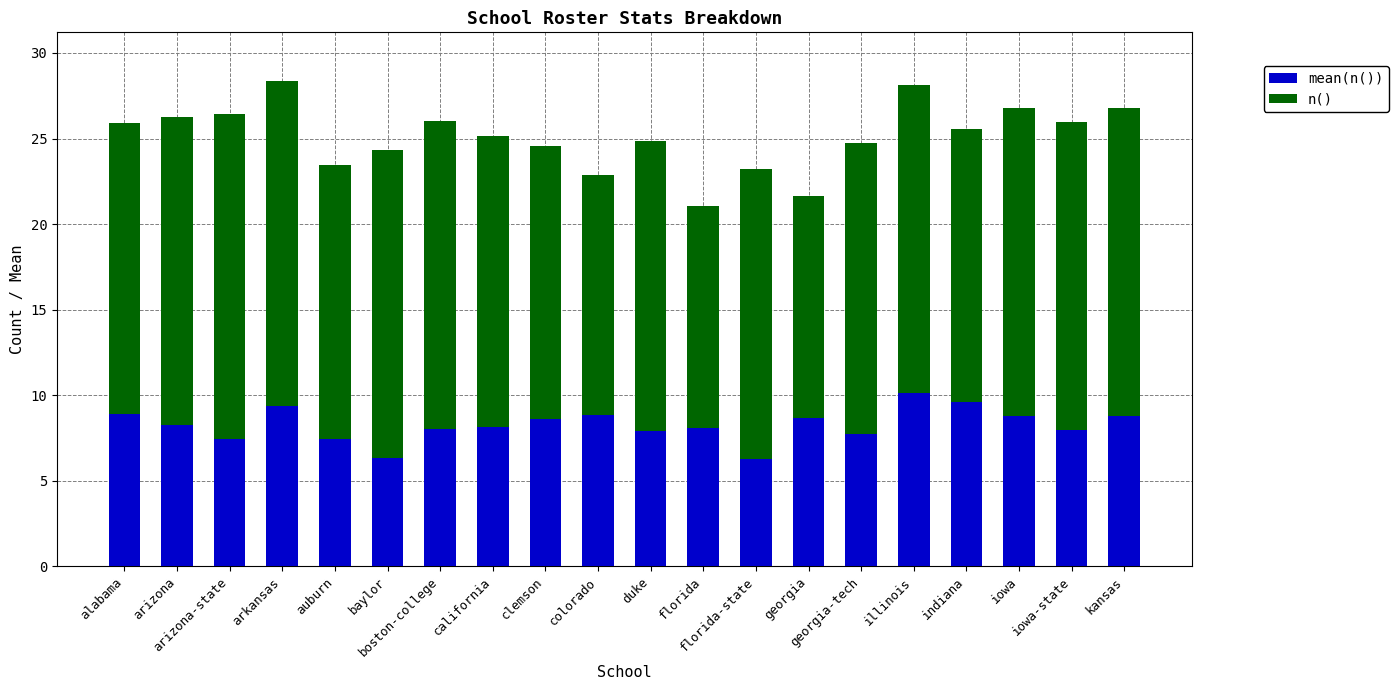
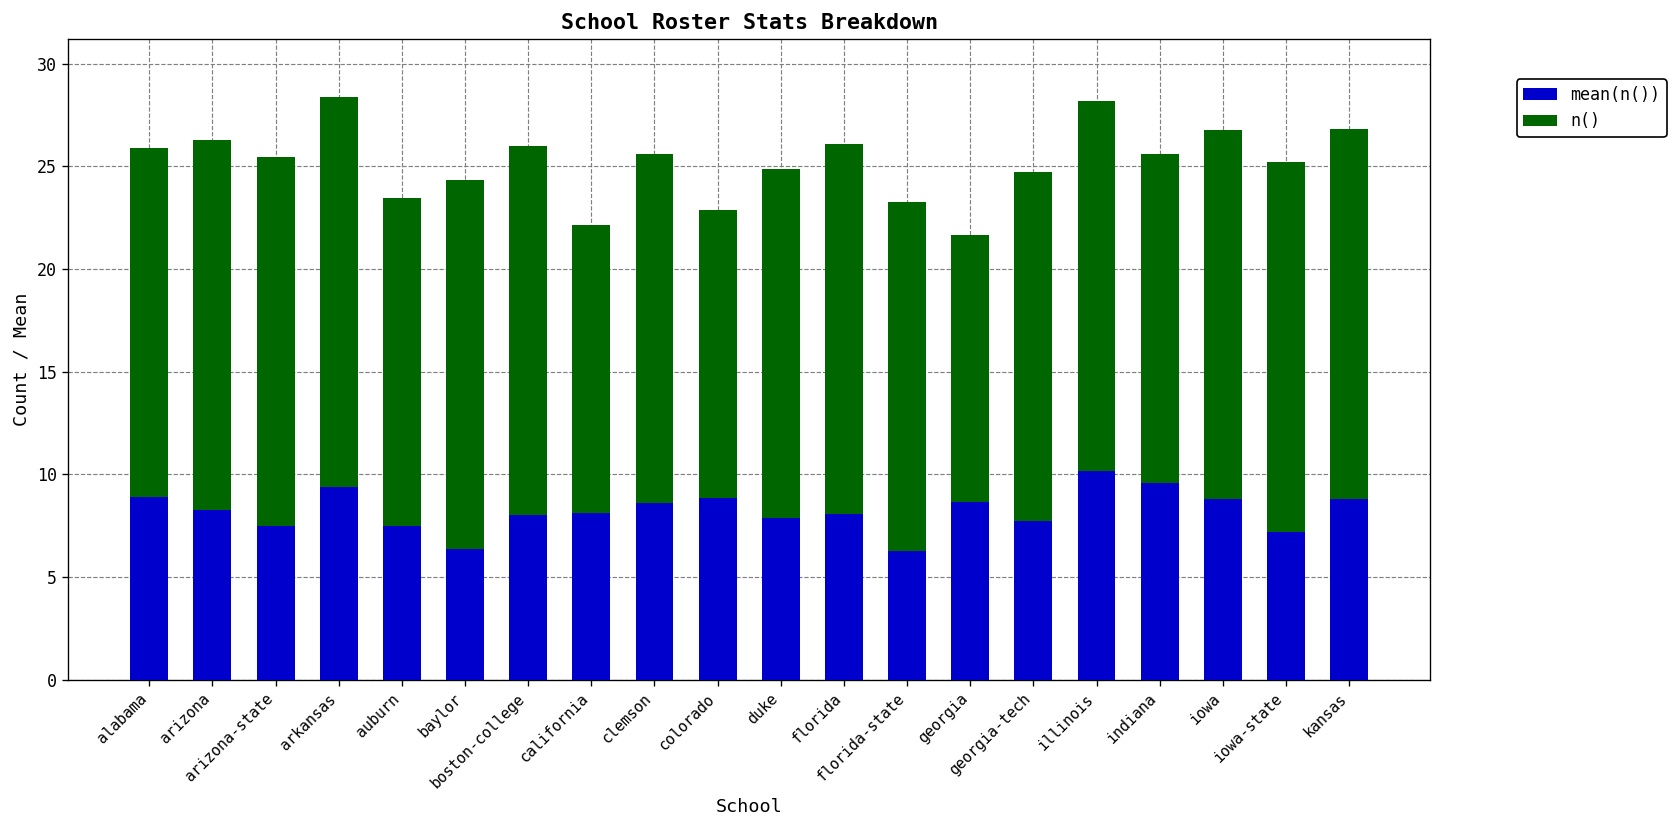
n(), arizona-state: 19 -> 18
n(), california: 17 -> 14
n(), clemson: 16 -> 17
n(), florida: 13 -> 18
mean(n()), iowa-state: 7.9 -> 7.2
